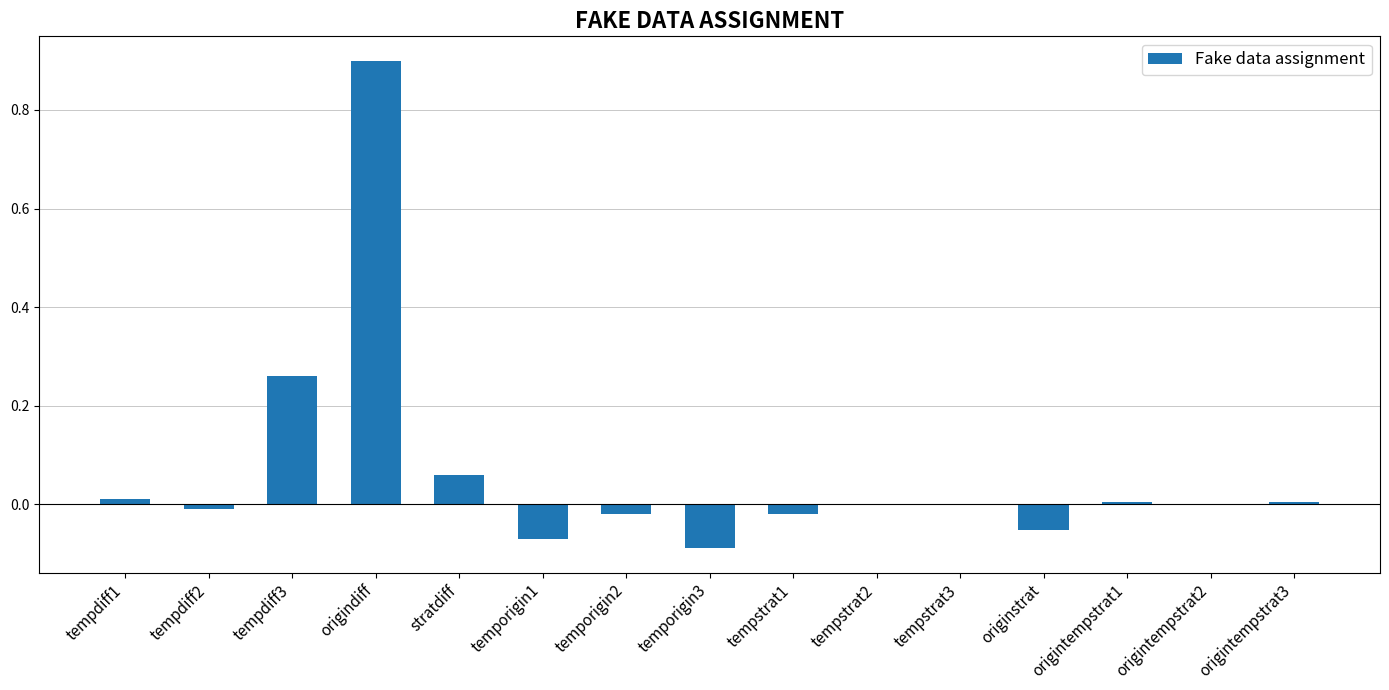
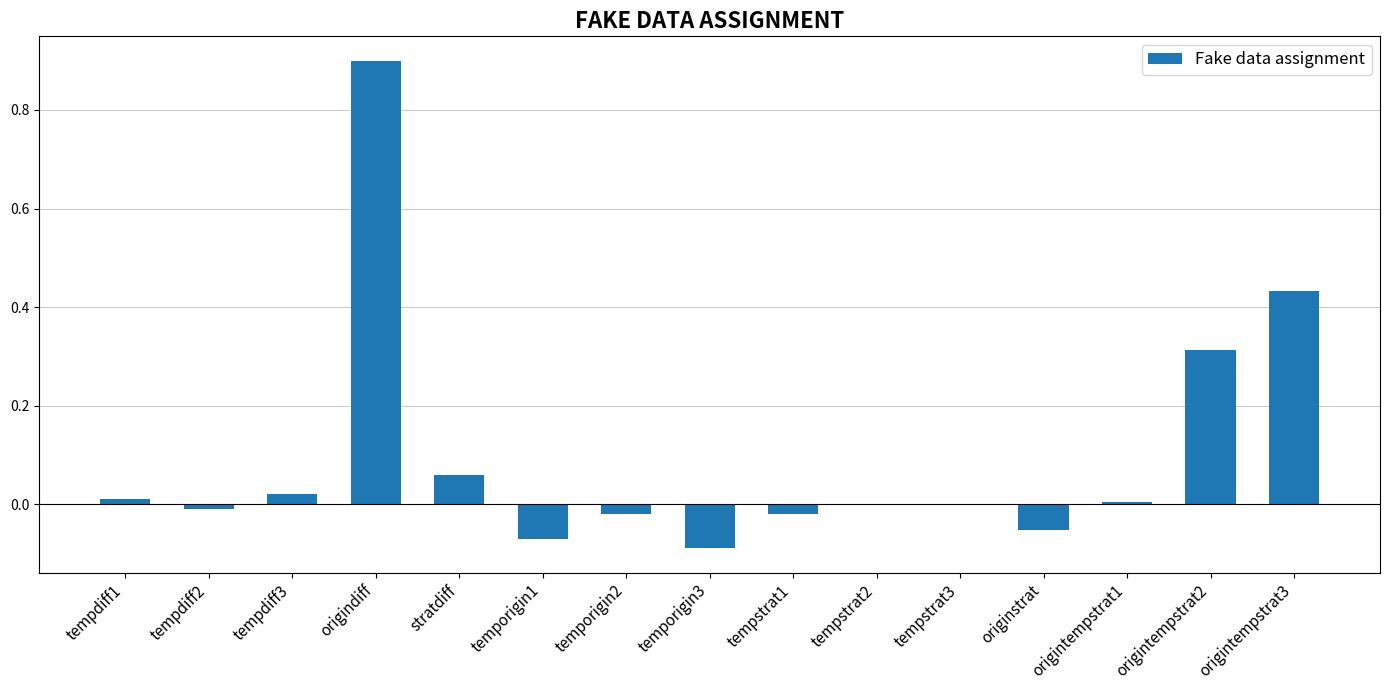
tempdiff3: 0.26 -> 0.02
origintempstrat2: 0.00 -> 0.31
origintempstrat3: 0.01 -> 0.43
